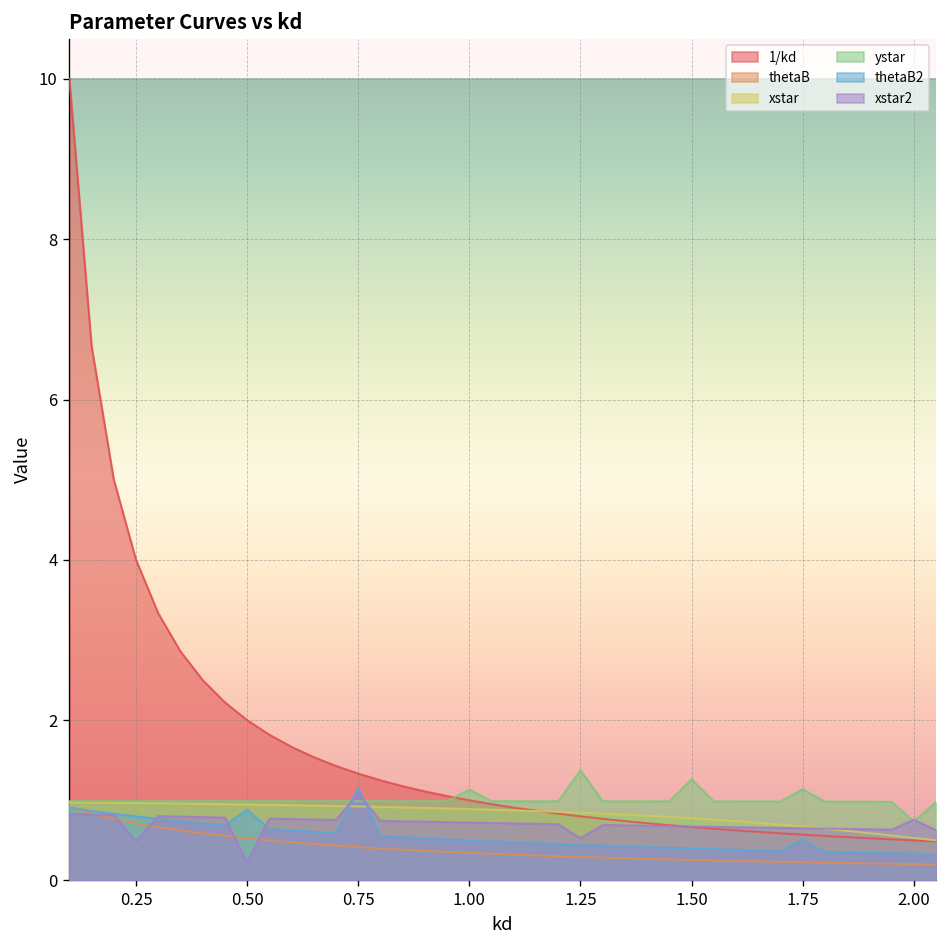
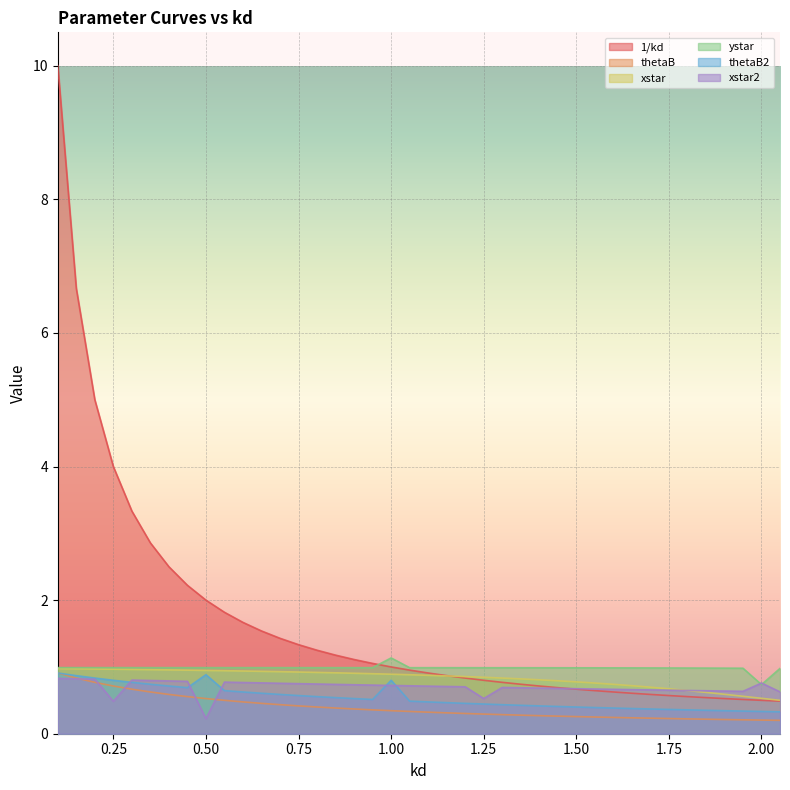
thetaB2, 0.75: 1.2 -> 0.6
xstar2, 0.75: 1.1 -> 0.7
thetaB2, 1.00: 0.5 -> 0.8
ystar, 1.25: 1.4 -> 1.0
ystar, 1.50: 1.3 -> 1.0
ystar, 1.75: 1.1 -> 1.0
thetaB2, 1.75: 0.5 -> 0.4
